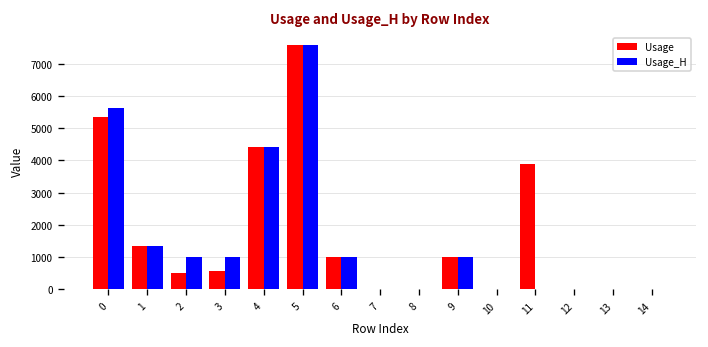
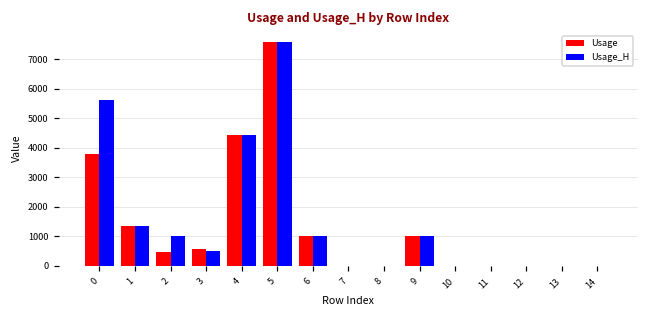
Usage, 0: 5300 -> 3800
Usage_H, 3: 1000 -> 500
Usage, 11: 3900 -> 0
